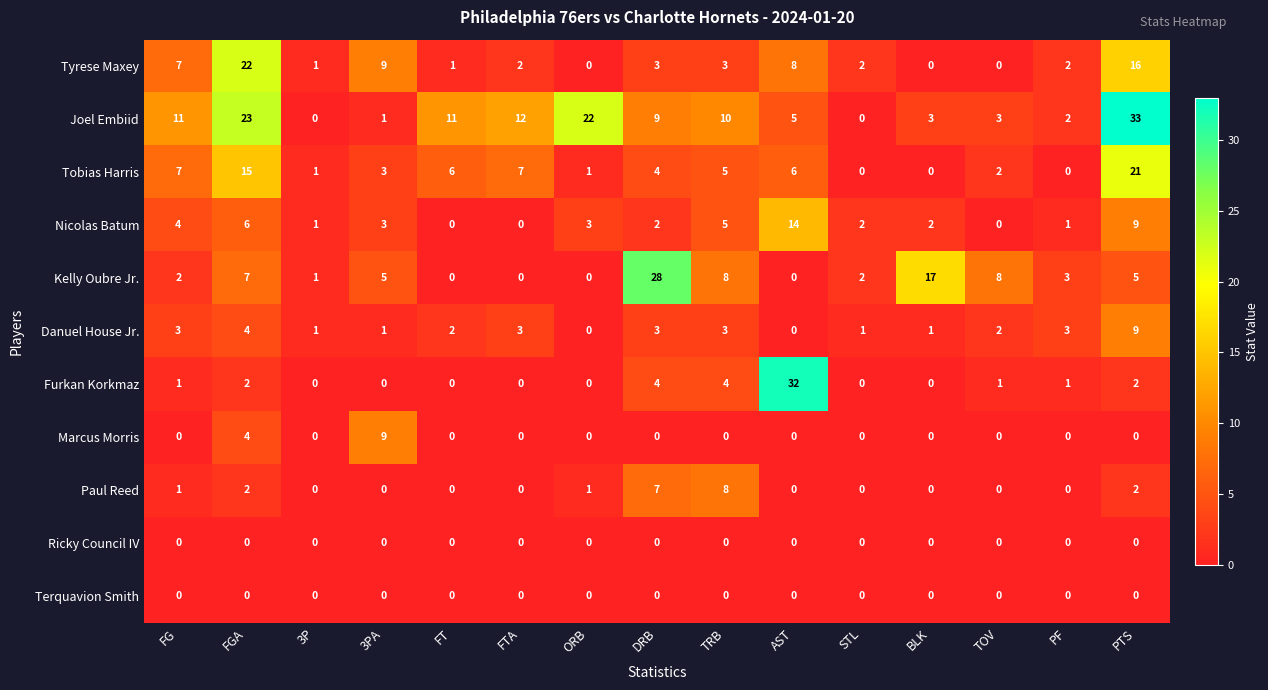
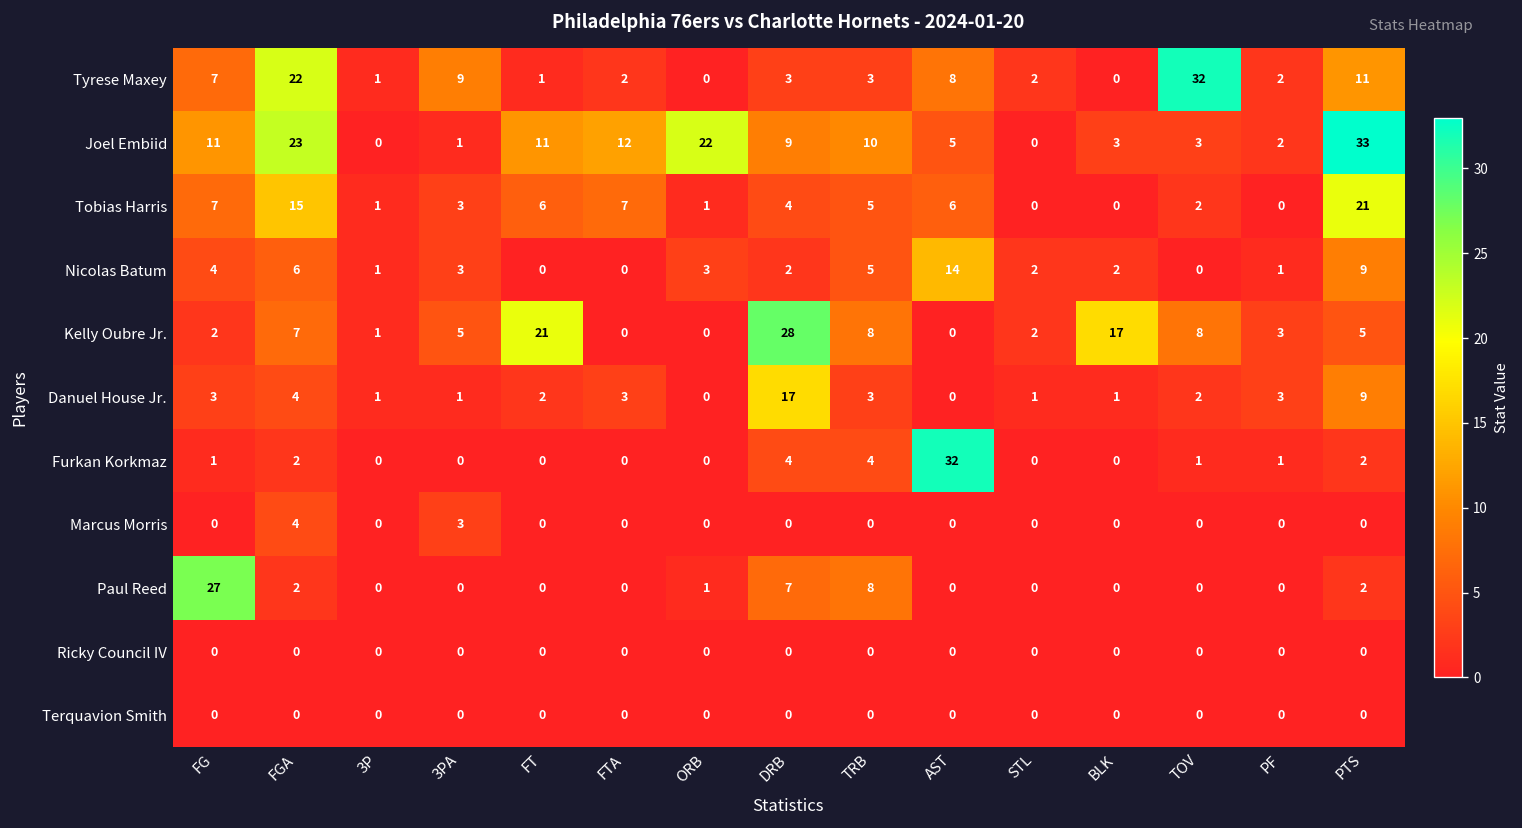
Tyrese Maxey, TOV: 0 -> 32
Tyrese Maxey, PTS: 16 -> 11
Kelly Oubre Jr., FT: 0 -> 21
Danuel House Jr., DRB: 3 -> 17
Marcus Morris, 3PA: 9 -> 3
Paul Reed, FG: 1 -> 27
